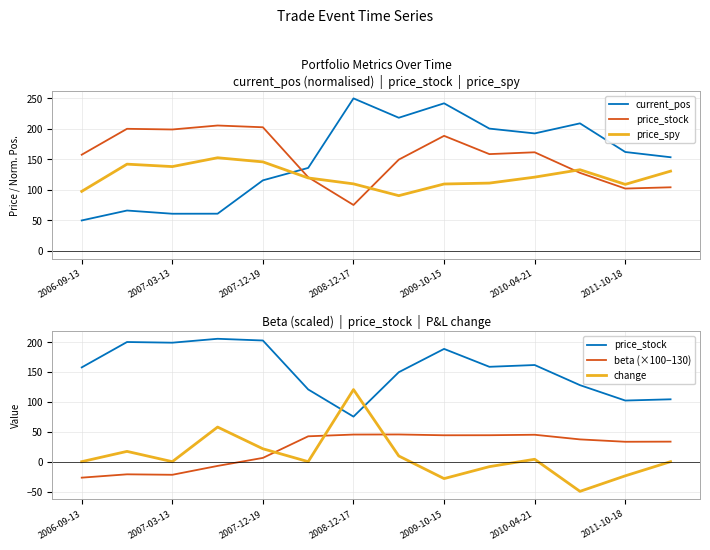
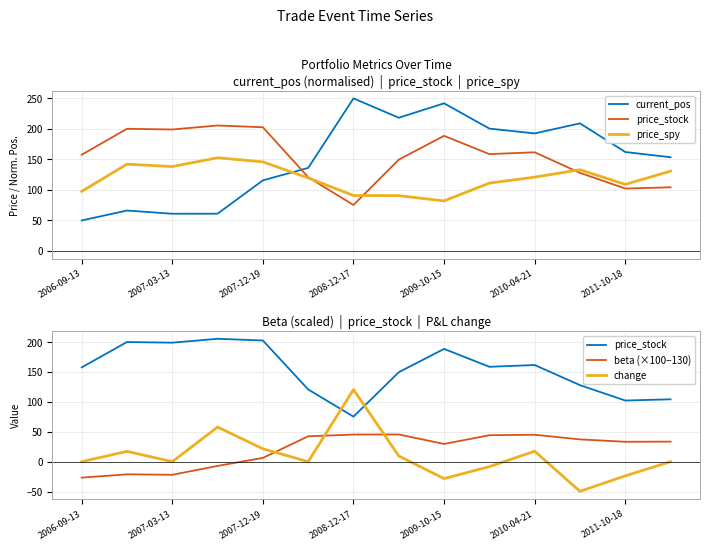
Portfolio Metrics Over Time current_pos (normalised) | price_stock | price_spy, price_spy, 2008-12-17: 110 -> 90
Portfolio Metrics Over Time current_pos (normalised) | price_stock | price_spy, price_spy, 2009-10-15: 110 -> 80
Beta (scaled) | price_stock | P&L change, beta (×100−130), 2009-10-15: 40 -> 30
Beta (scaled) | price_stock | P&L change, change, 2010-04-21: 0 -> 20
